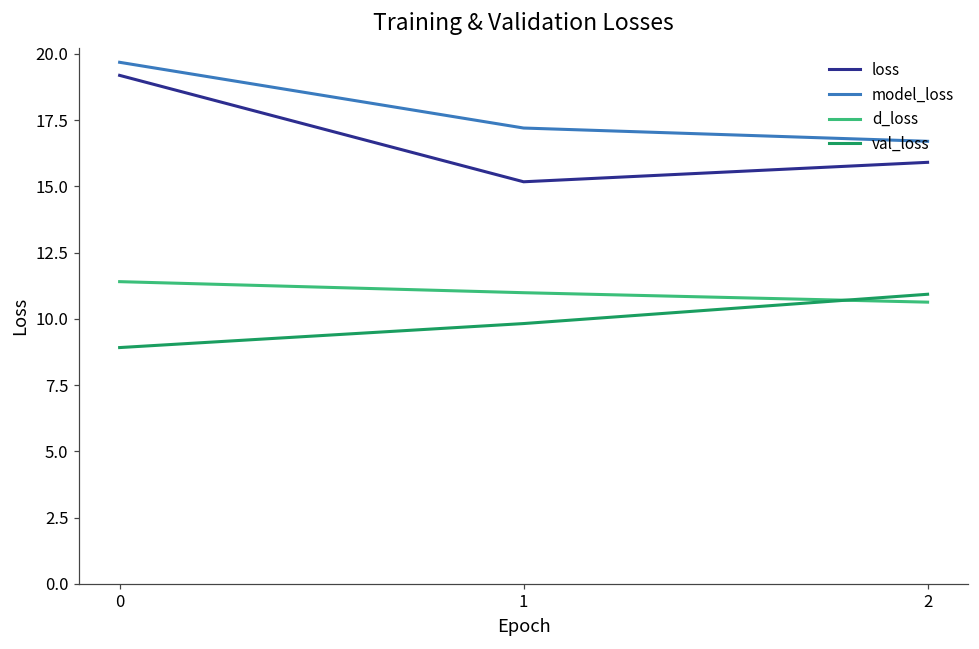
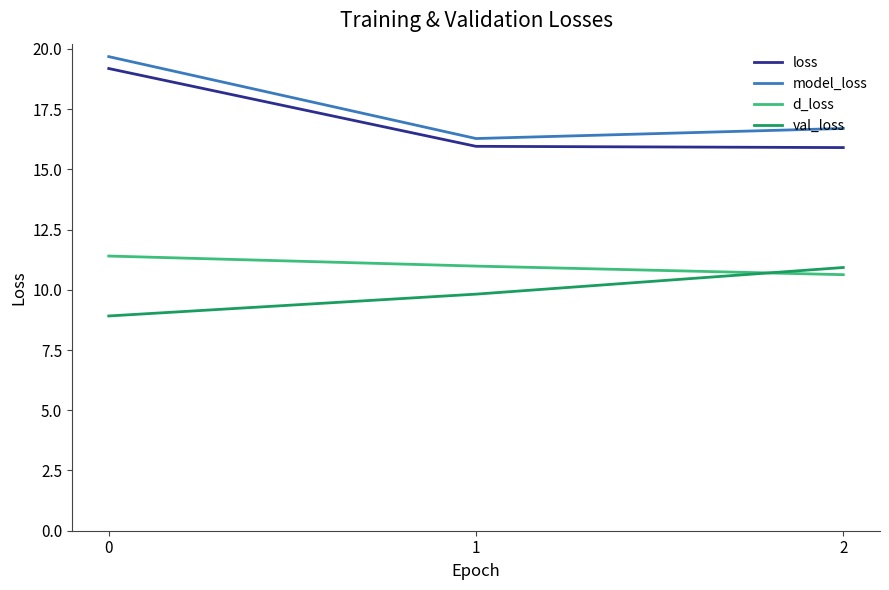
loss, 1: 15.2 -> 16.0
model_loss, 1: 17.2 -> 16.3
